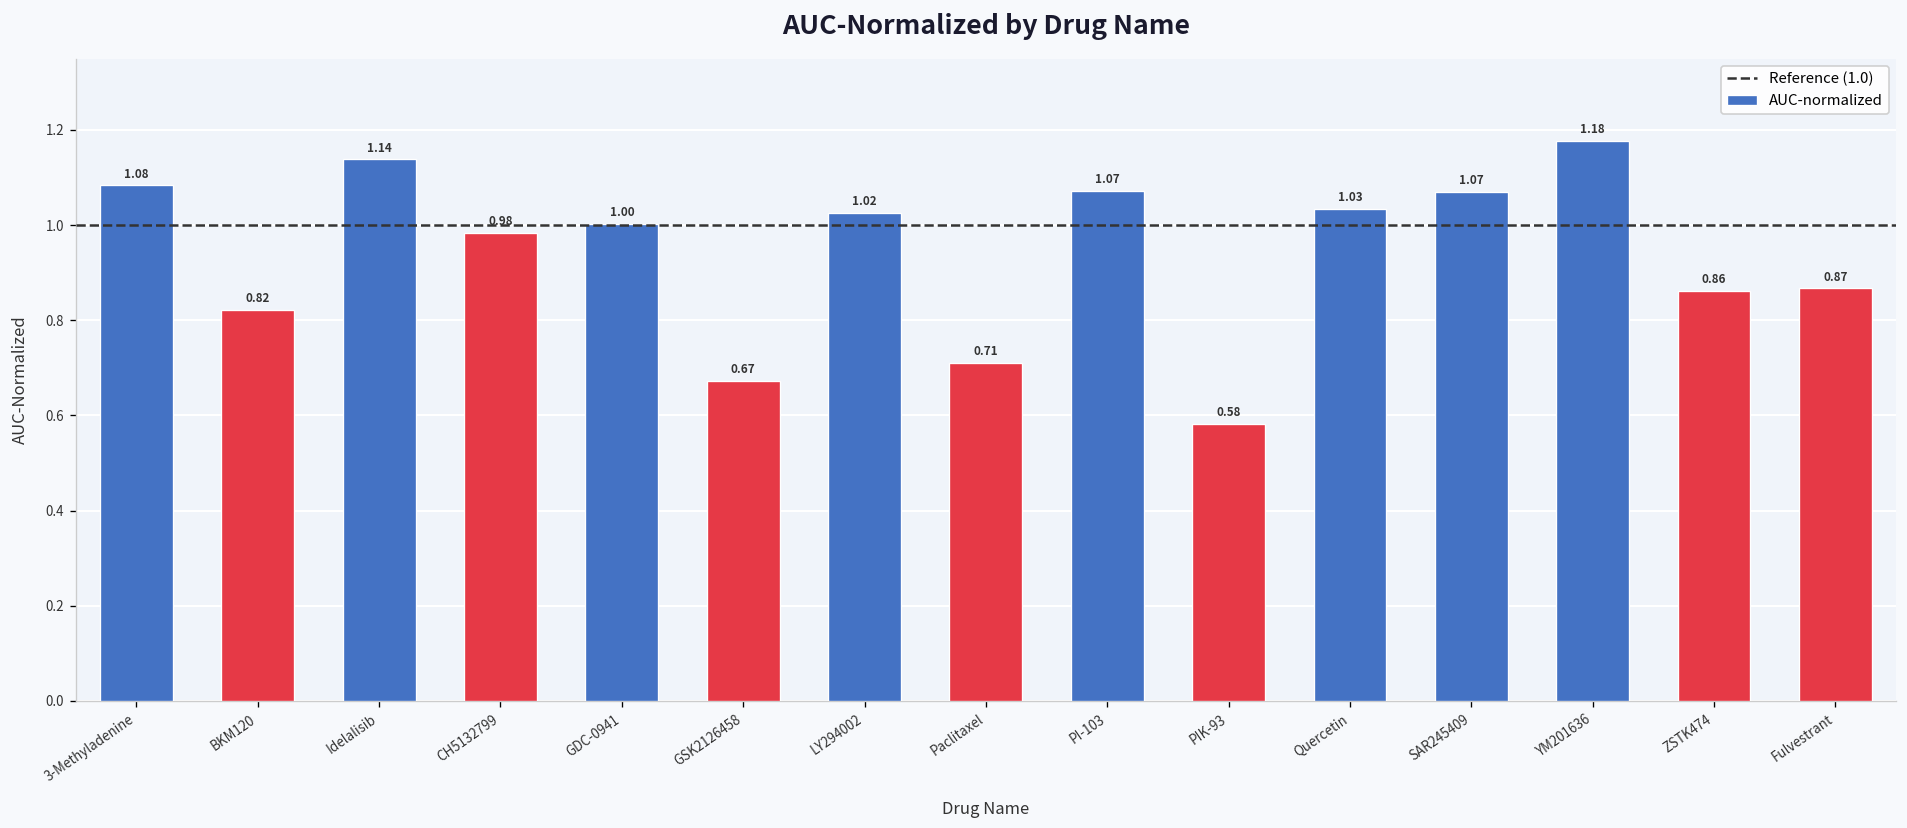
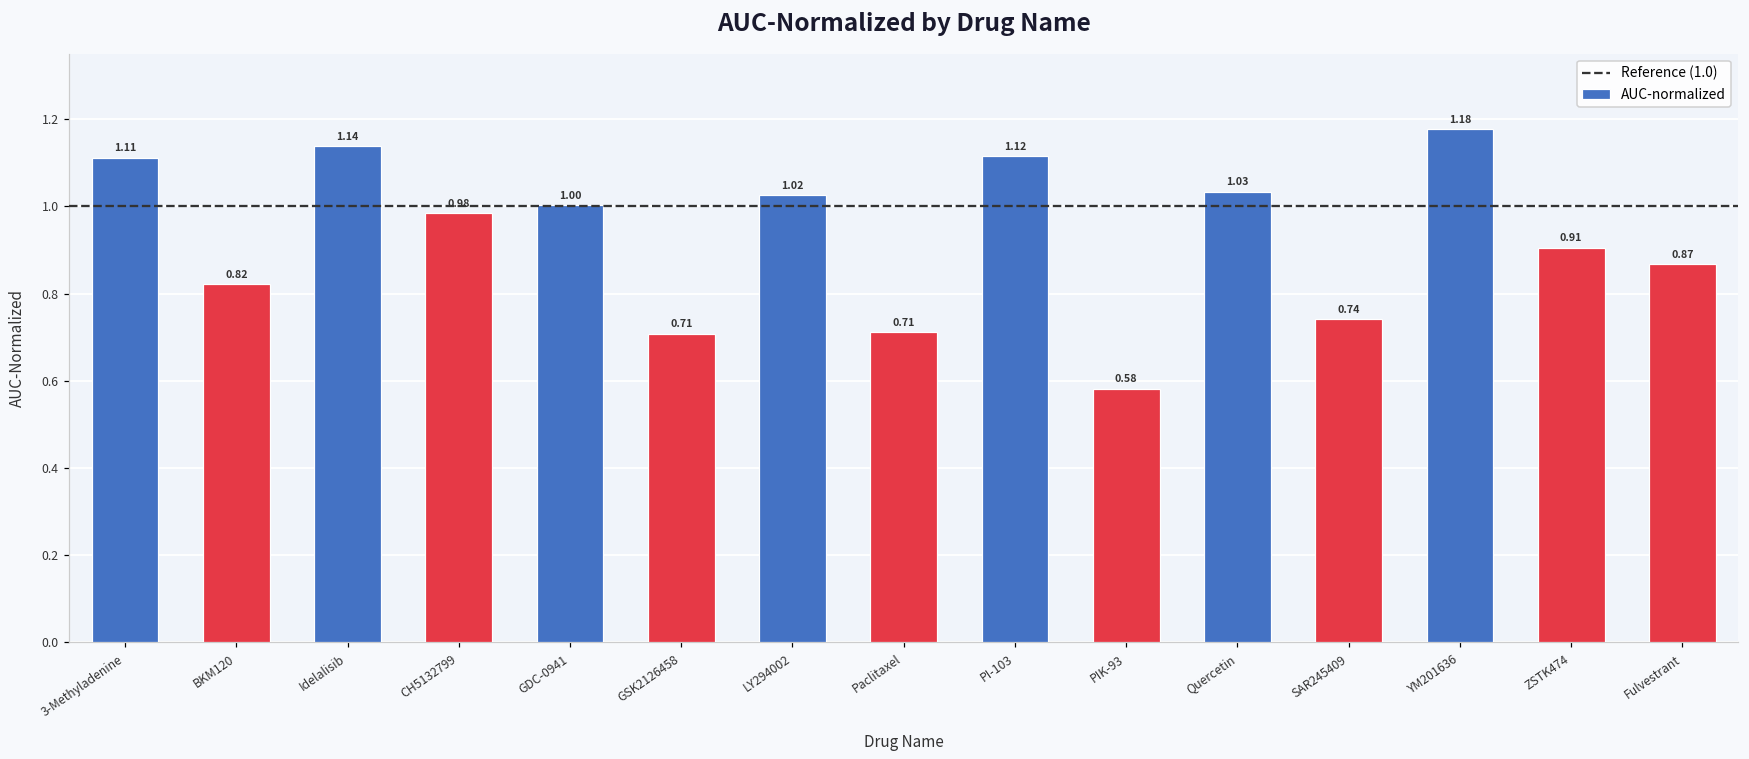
3-Methyladenine: 1.08 -> 1.11
GSK2126458: 0.67 -> 0.71
PI-103: 1.07 -> 1.12
SAR245409: 1.07 -> 0.74
ZSTK474: 0.86 -> 0.91
